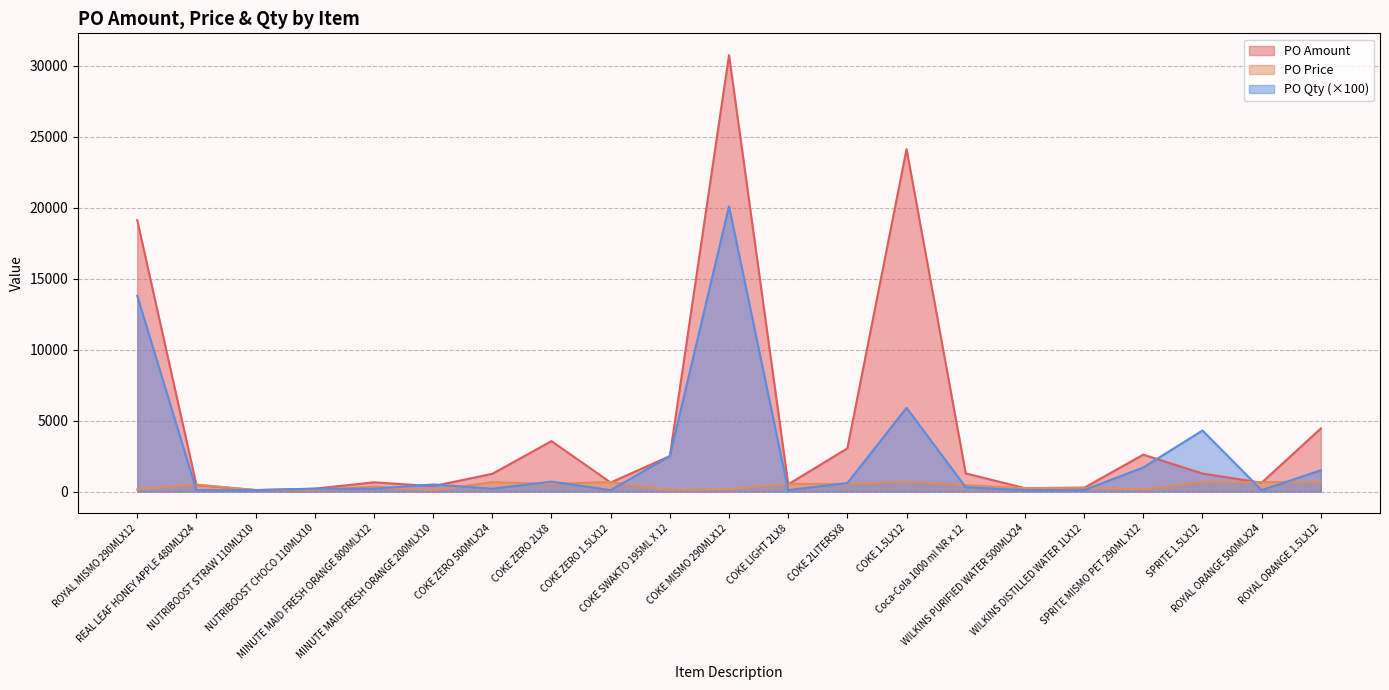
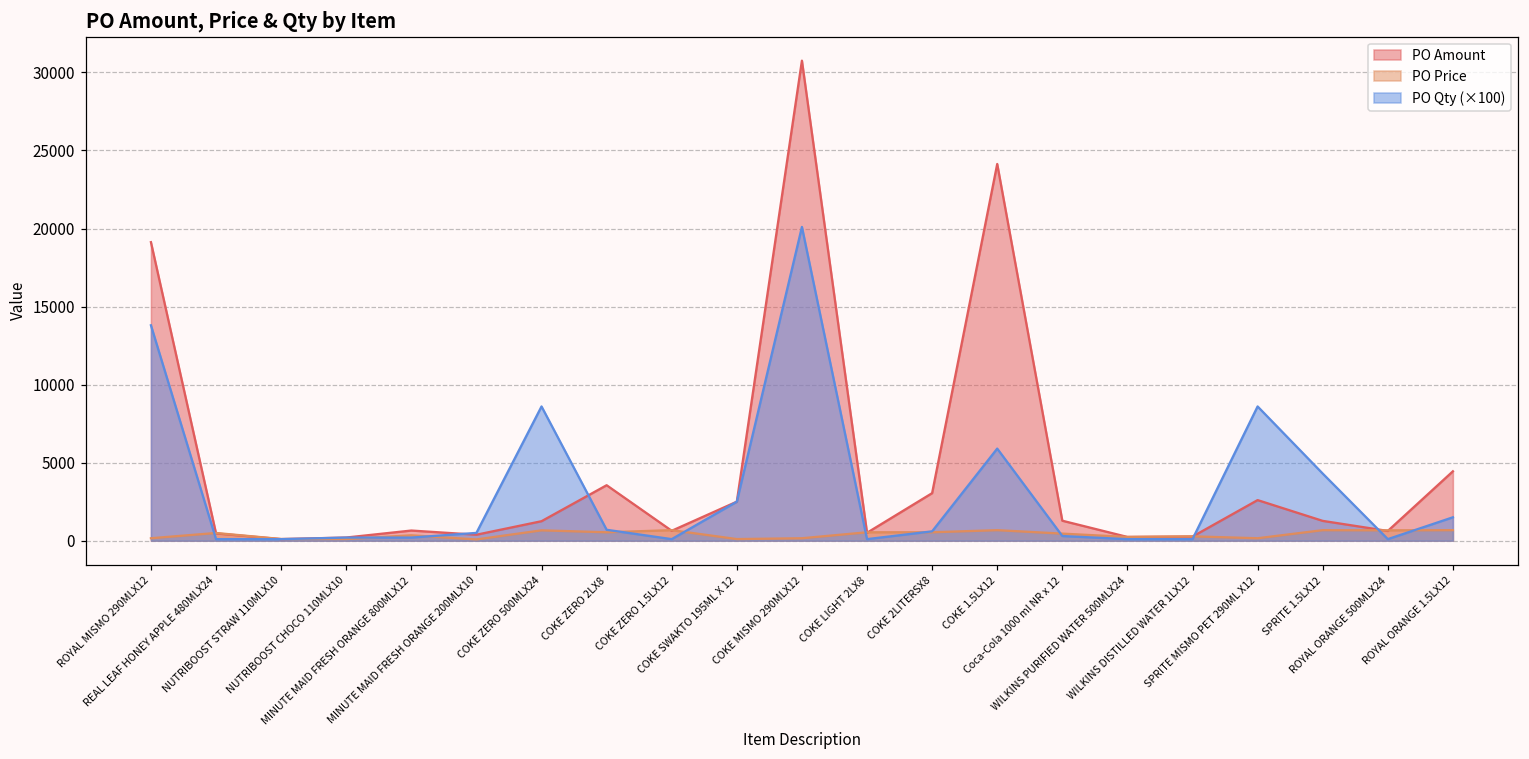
PO Qty (×100), COKE ZERO 500MLX24: 200 -> 8600
PO Qty (×100), SPRITE MISMO PET 290ML X12: 1700 -> 8600
